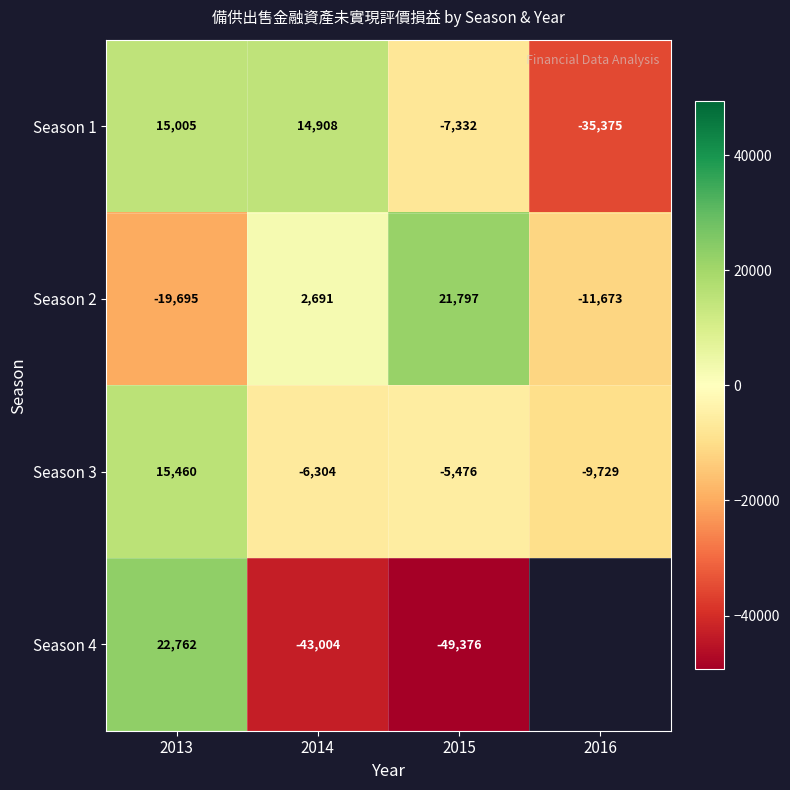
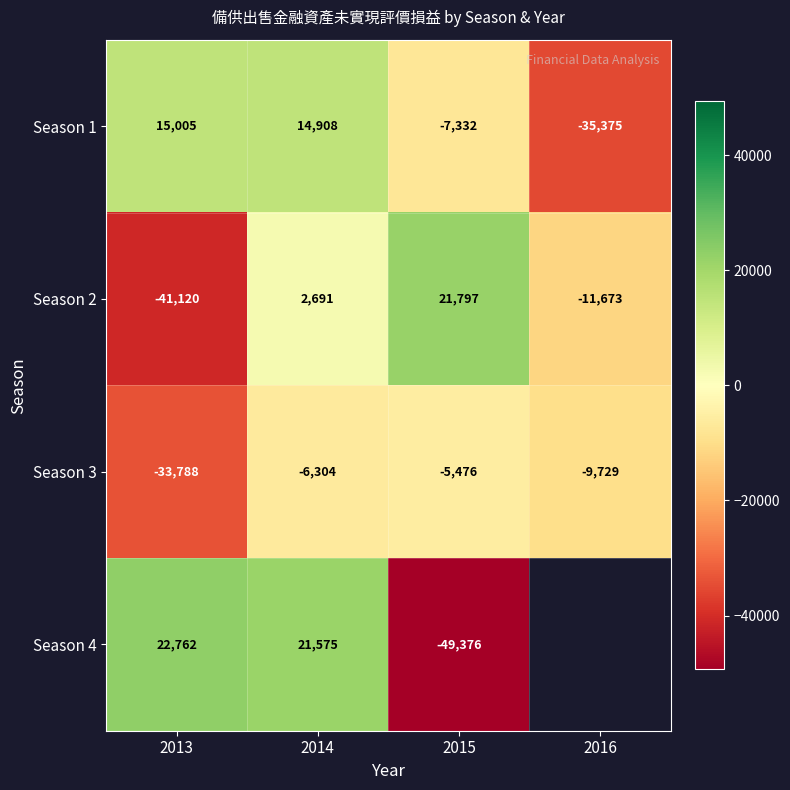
Season 2, 2013: -19,695 -> -41,120
Season 3, 2013: 15,460 -> -33,788
Season 4, 2014: -43,004 -> 21,575
